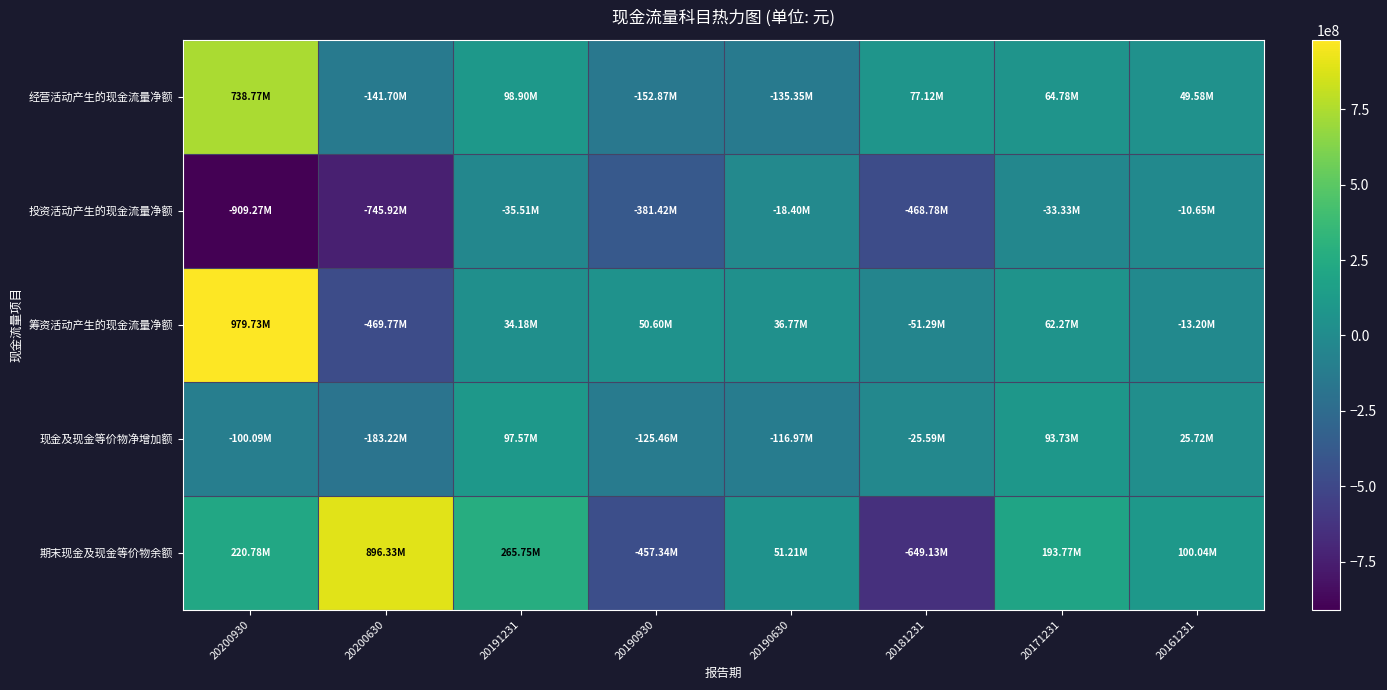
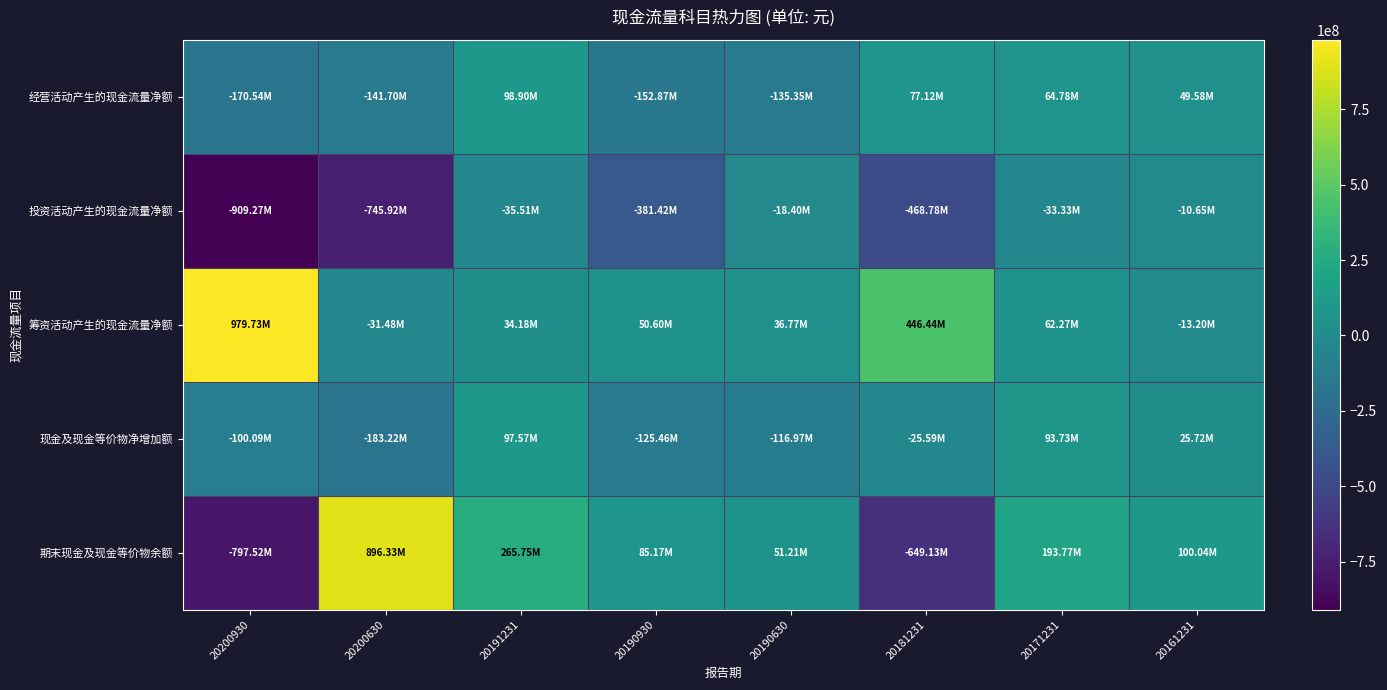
经营活动产生的现金流量净额, 20200930: 738.77M -> -170.54M
筹资活动产生的现金流量净额, 20200630: -469.77M -> -31.48M
筹资活动产生的现金流量净额, 20181231: -51.29M -> 446.44M
期末现金及现金等价物余额, 20200930: 220.78M -> -797.52M
期末现金及现金等价物余额, 20190930: -457.34M -> 85.17M
